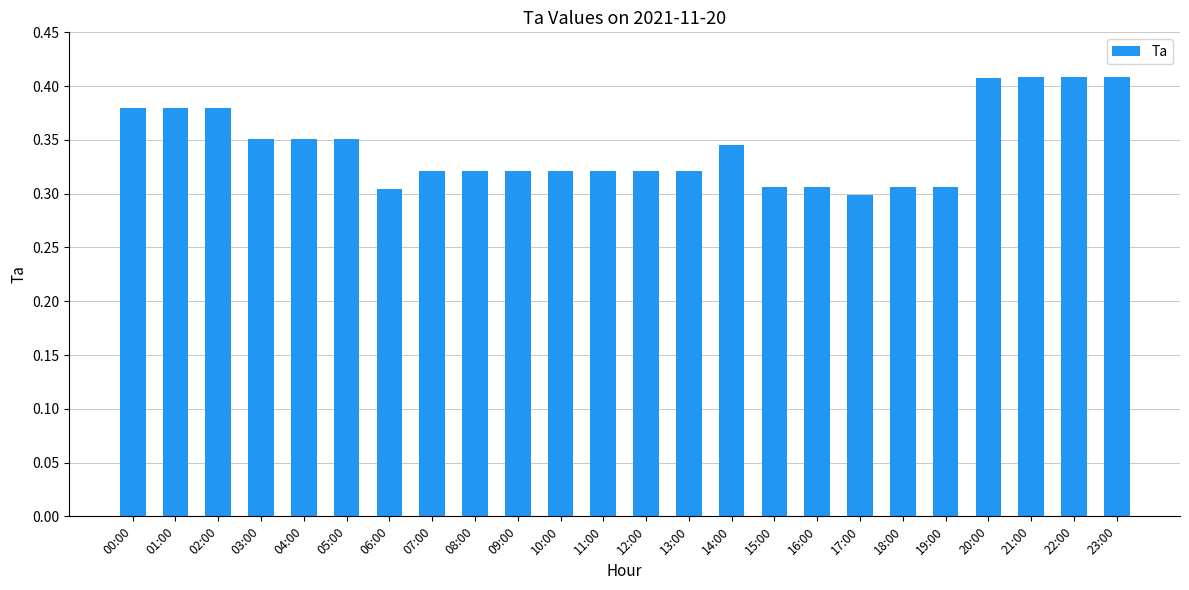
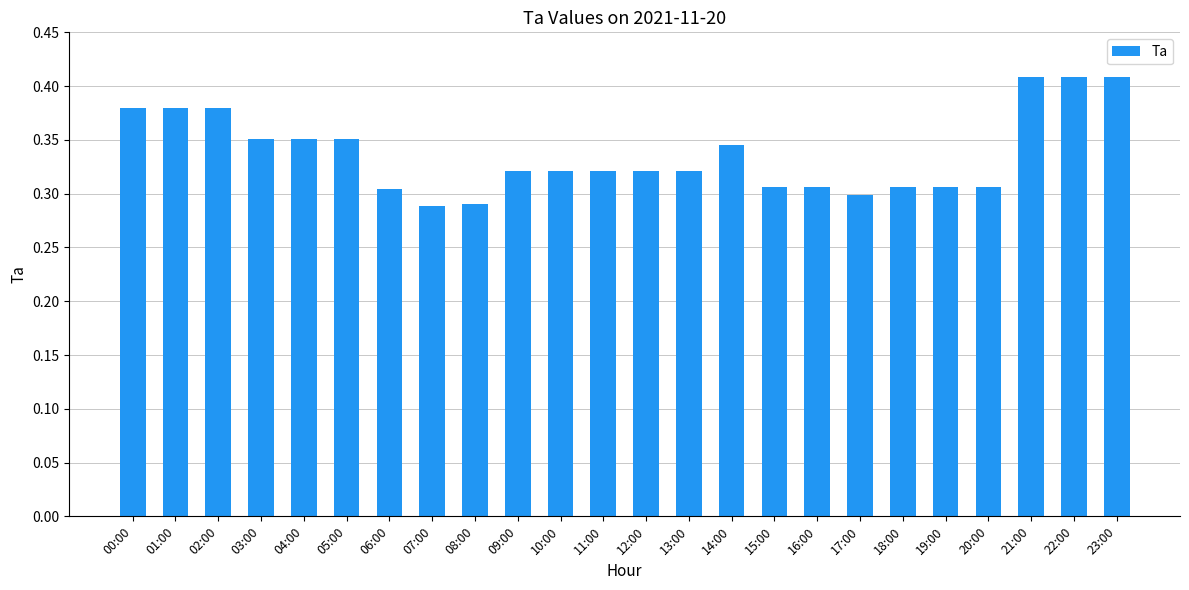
07:00: 0.321 -> 0.289
08:00: 0.321 -> 0.290
20:00: 0.408 -> 0.307
